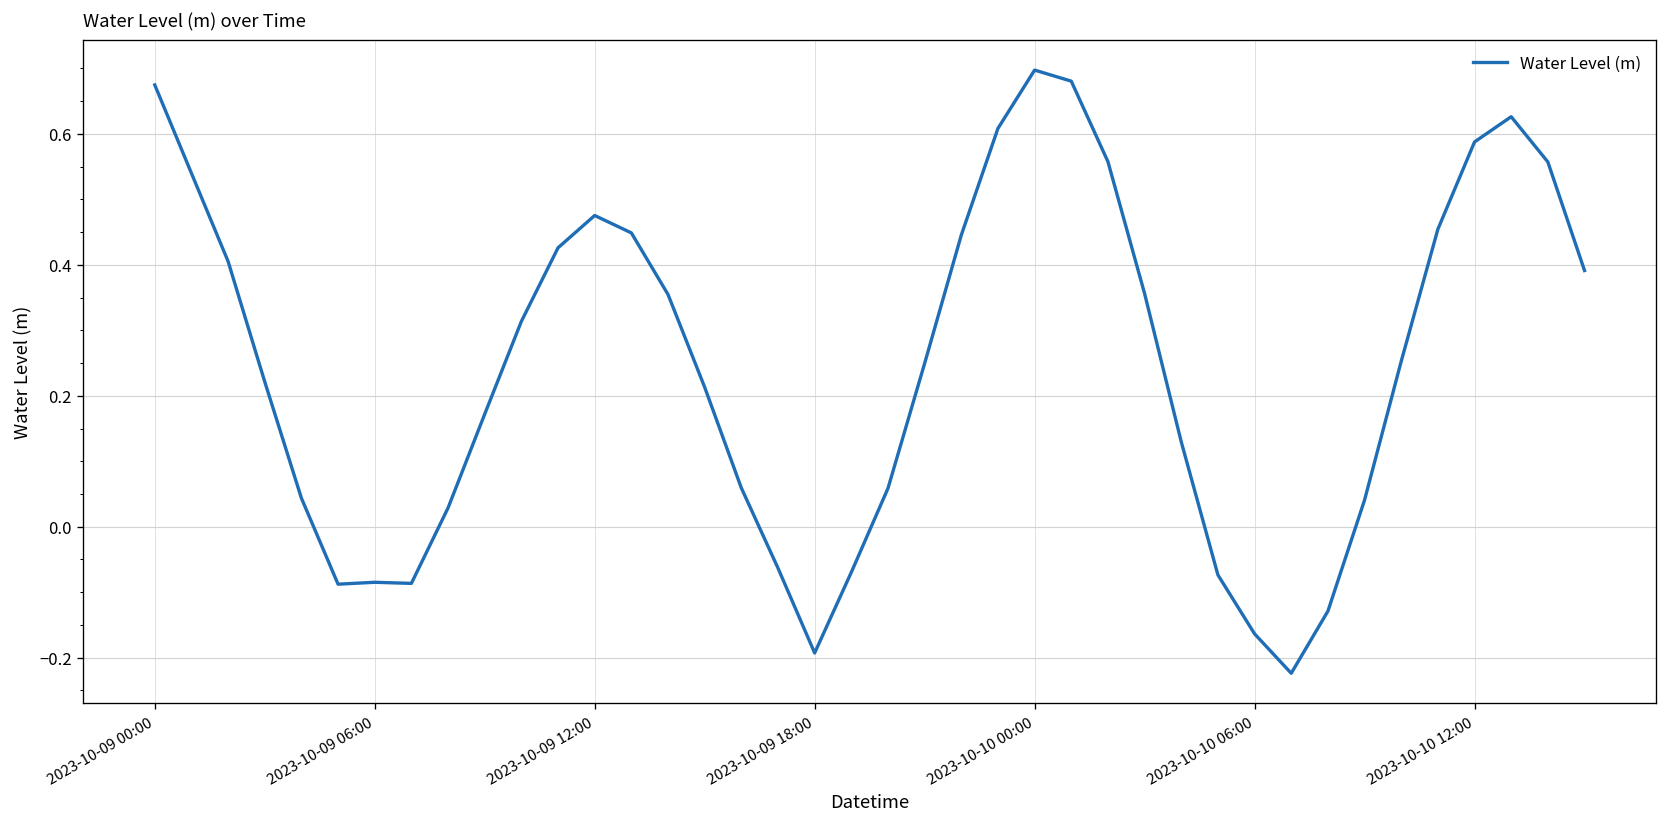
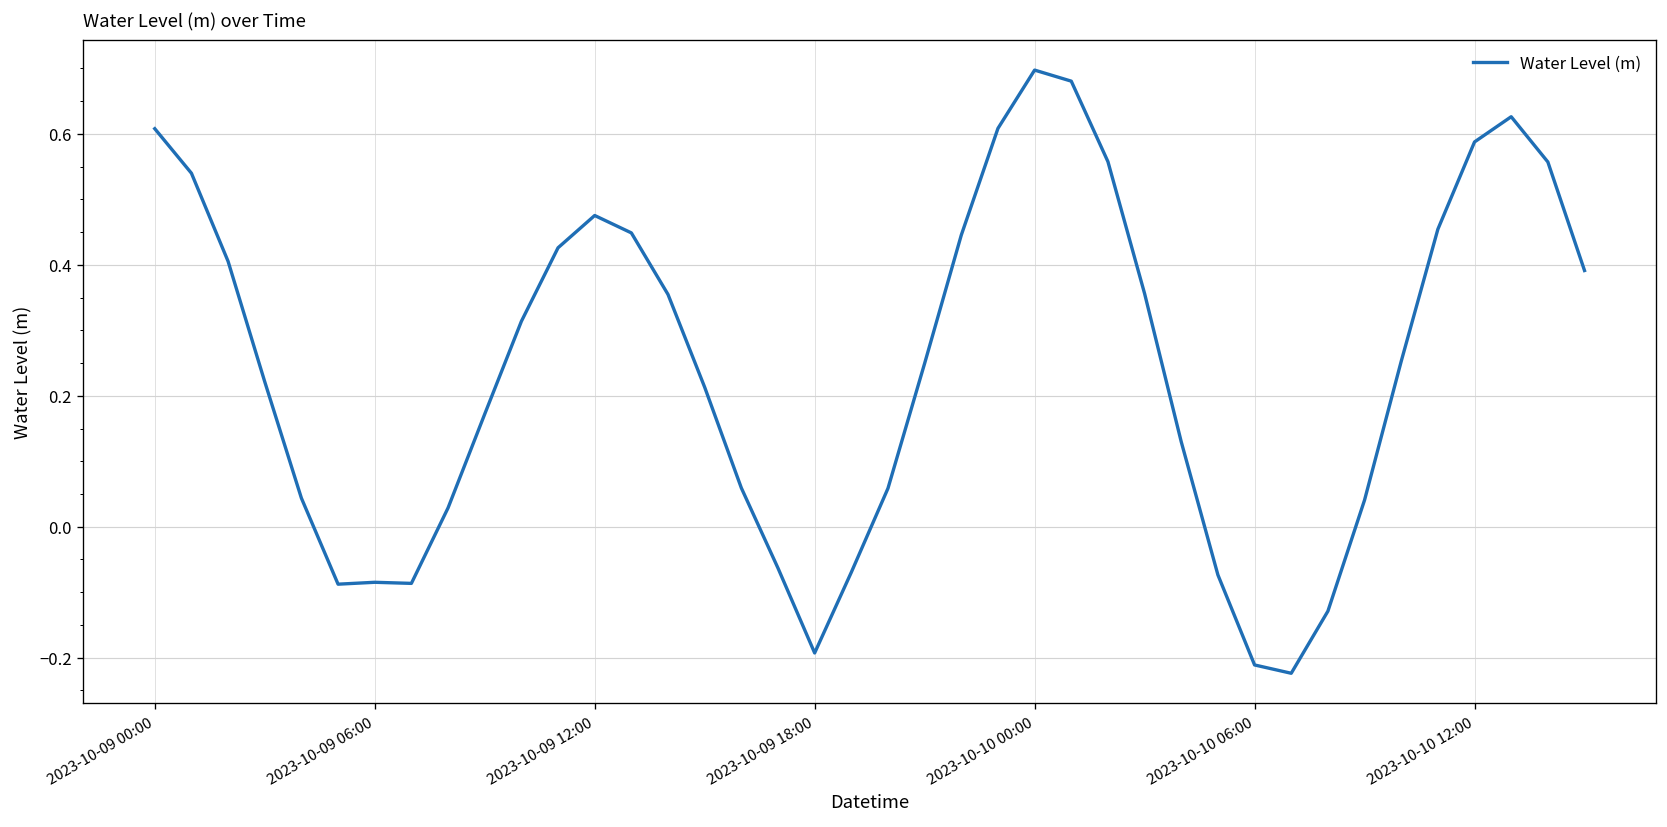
2023-10-09 00:00: 0.67 -> 0.61
2023-10-10 06:00: -0.16 -> -0.21
